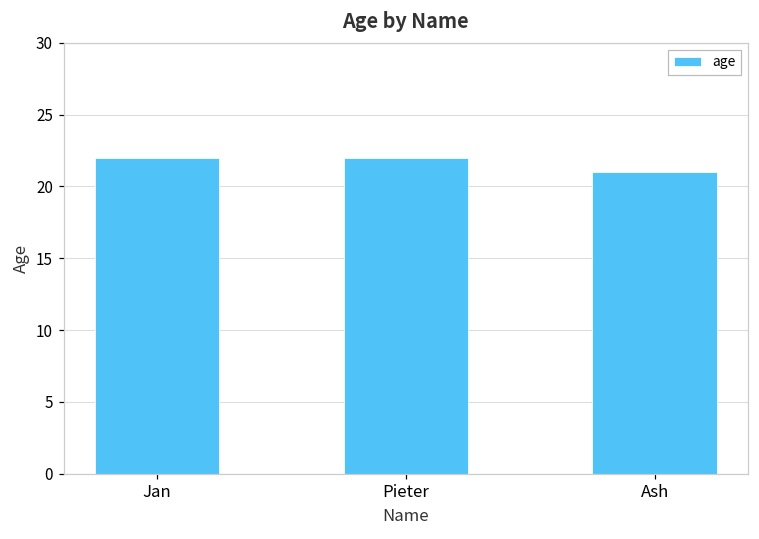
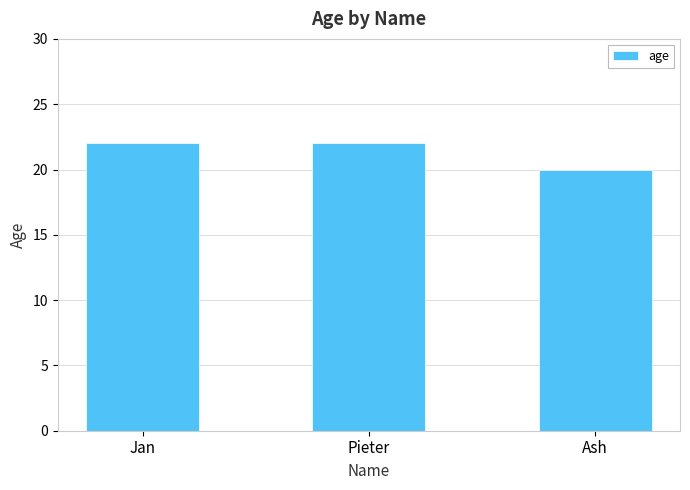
Ash: 21 -> 20
